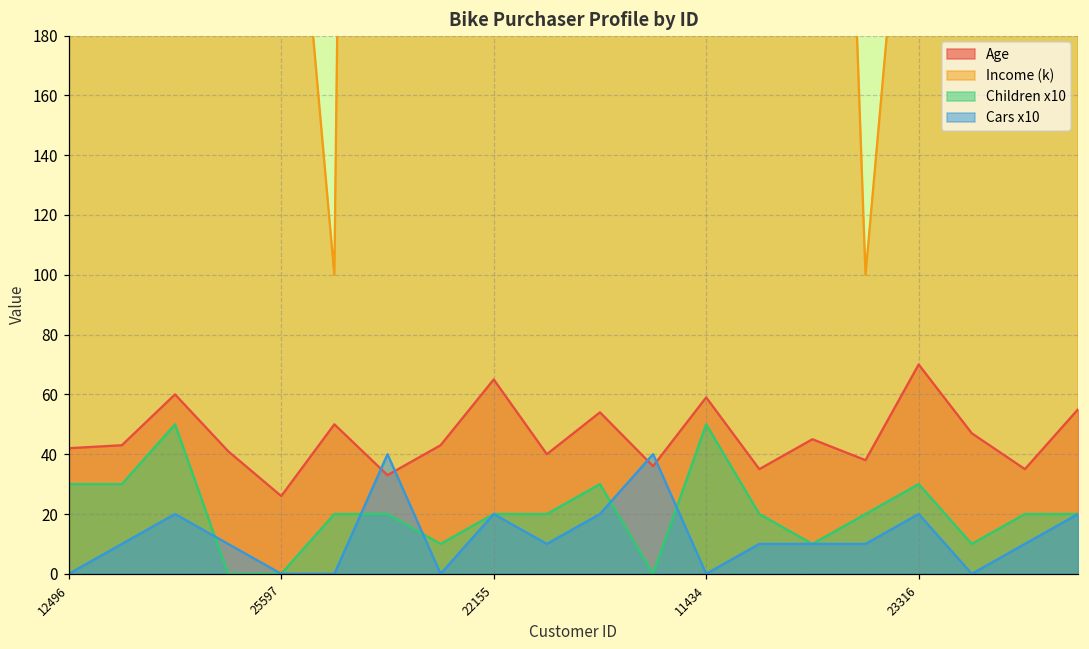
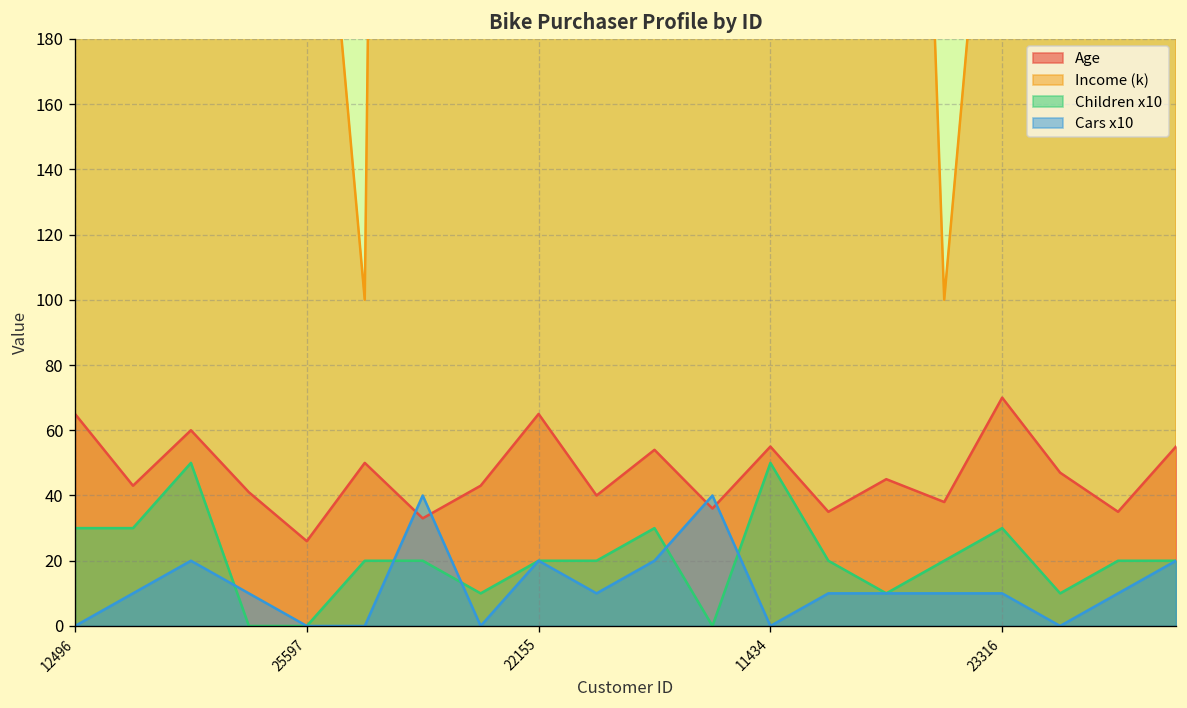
Age, 12496: 42 -> 65
Age, 11434: 59 -> 55
Cars x10, 23316: 20 -> 10
